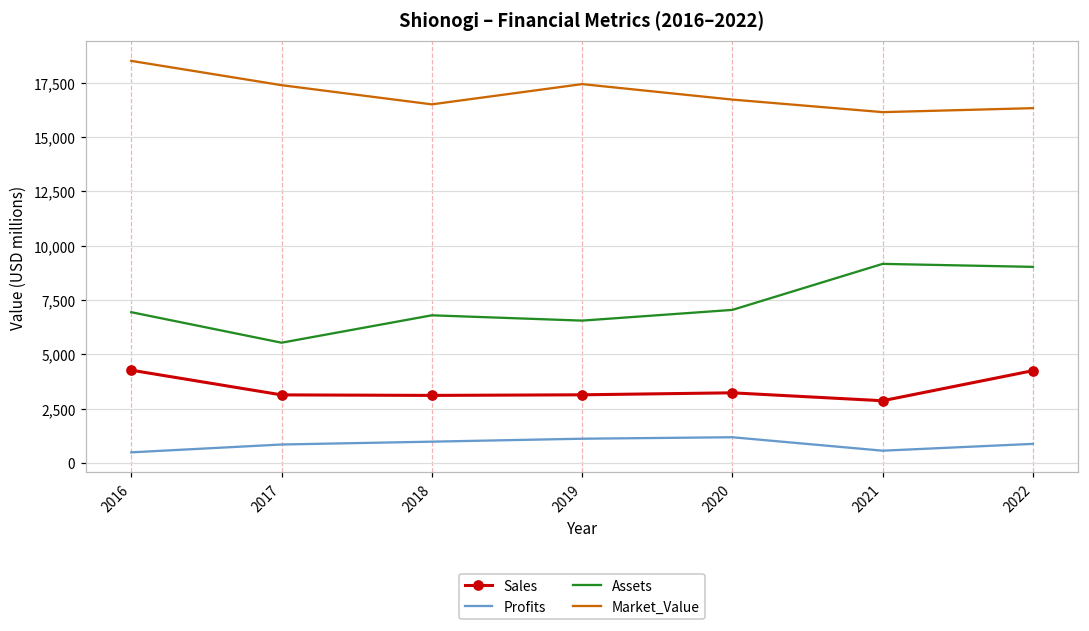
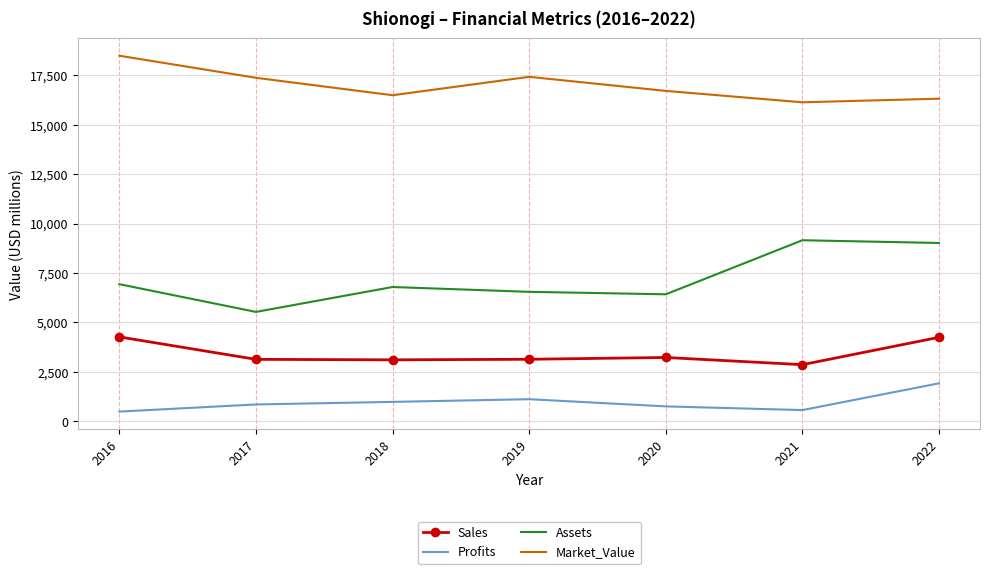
Profits, 2020: 1,200 -> 800
Assets, 2020: 7,000 -> 6,400
Profits, 2022: 900 -> 1,900
